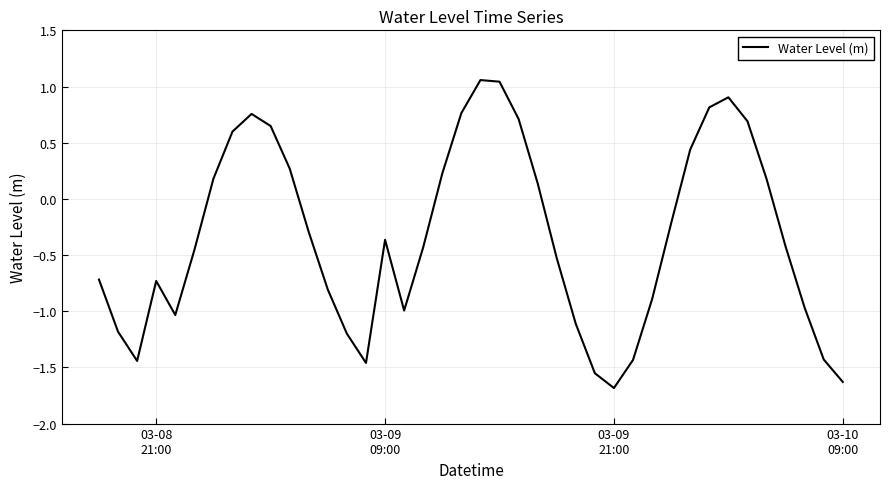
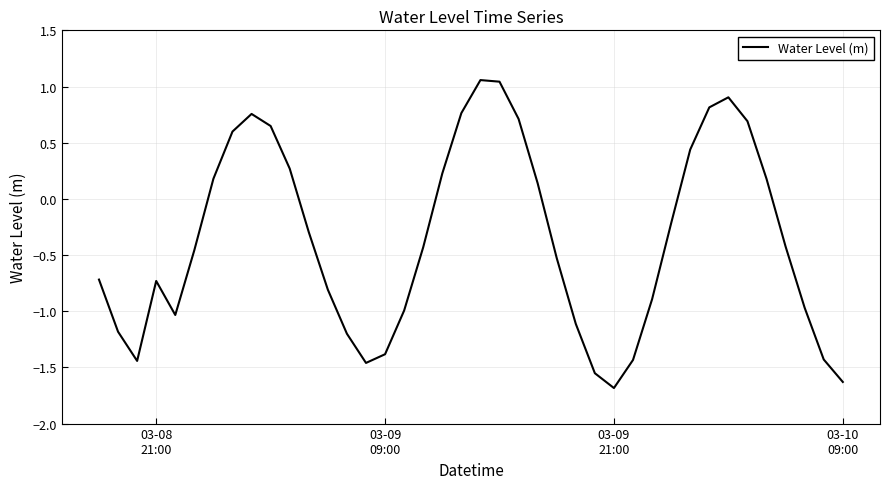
03-09 09:00: -0.36 -> -1.38
